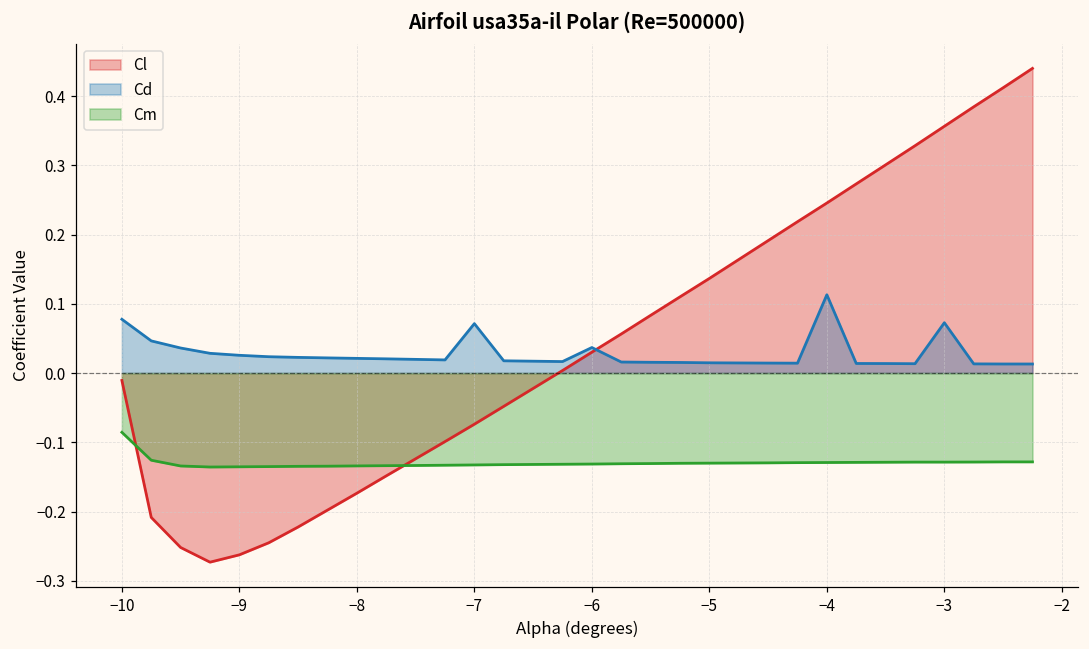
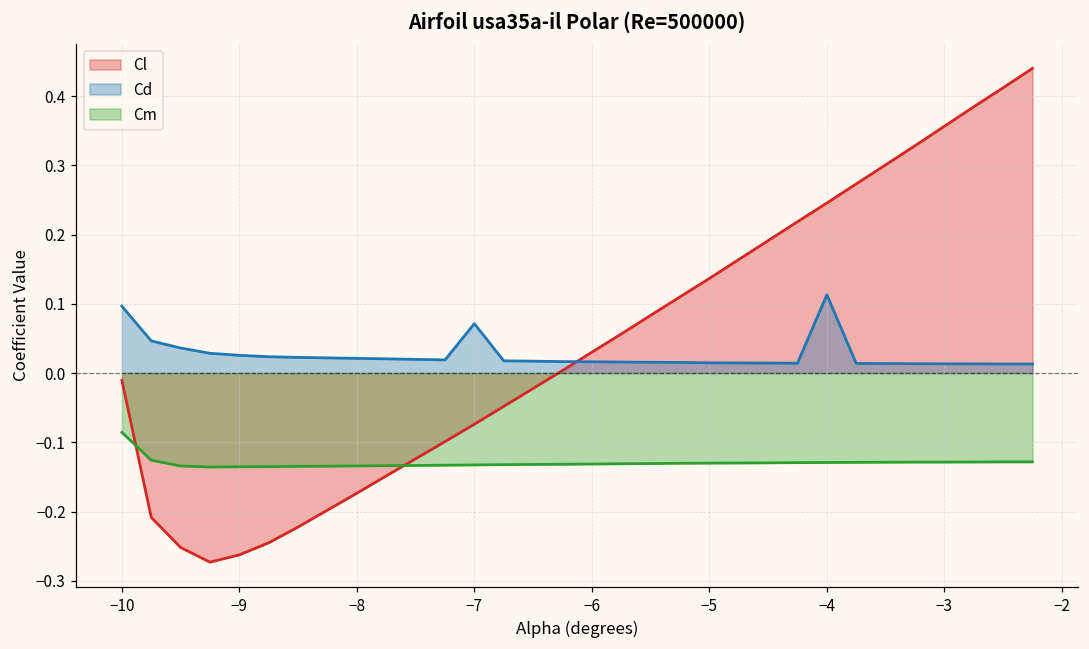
Cd, −10: 0.08 -> 0.10
Cd, −6: 0.04 -> 0.02
Cd, −3: 0.07 -> 0.01
